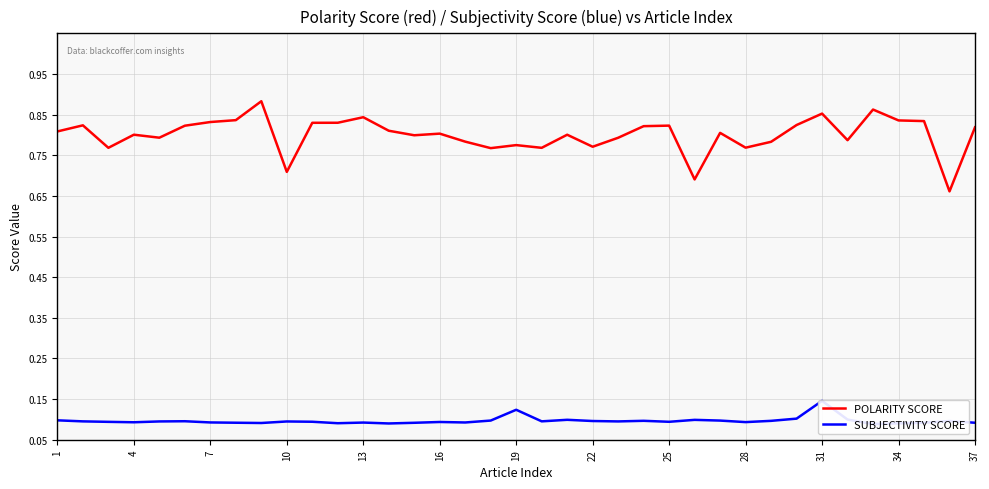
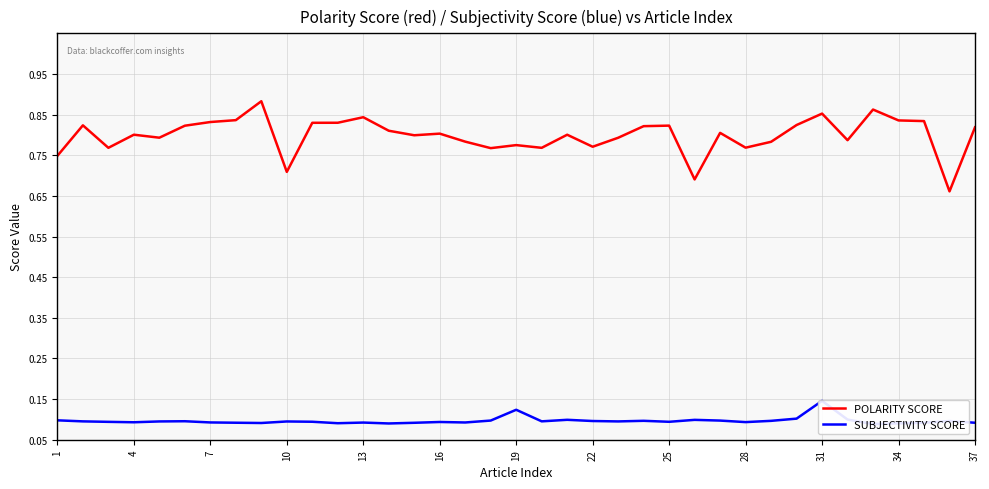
POLARITY SCORE, 1: 0.81 -> 0.75
